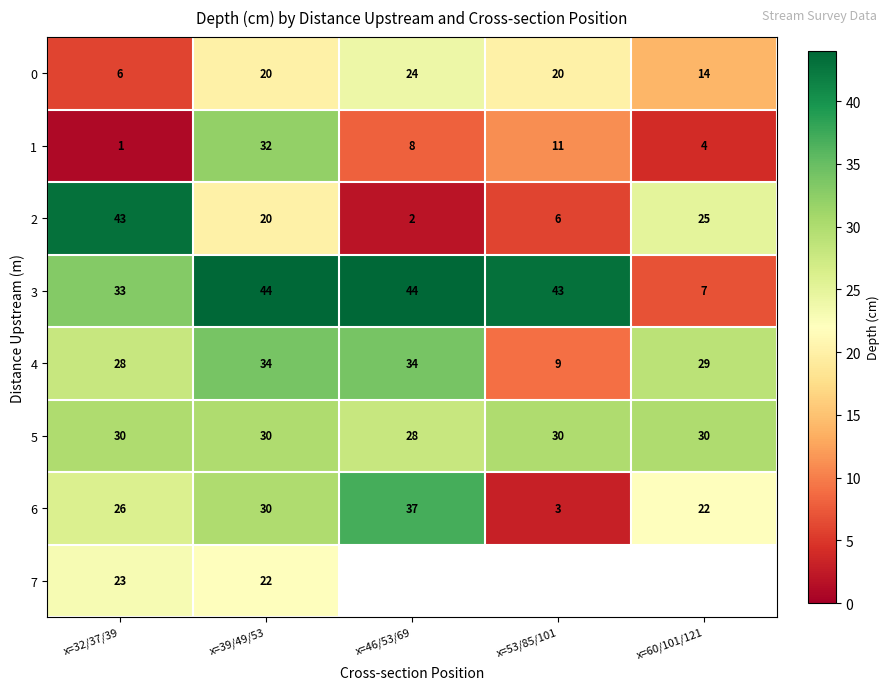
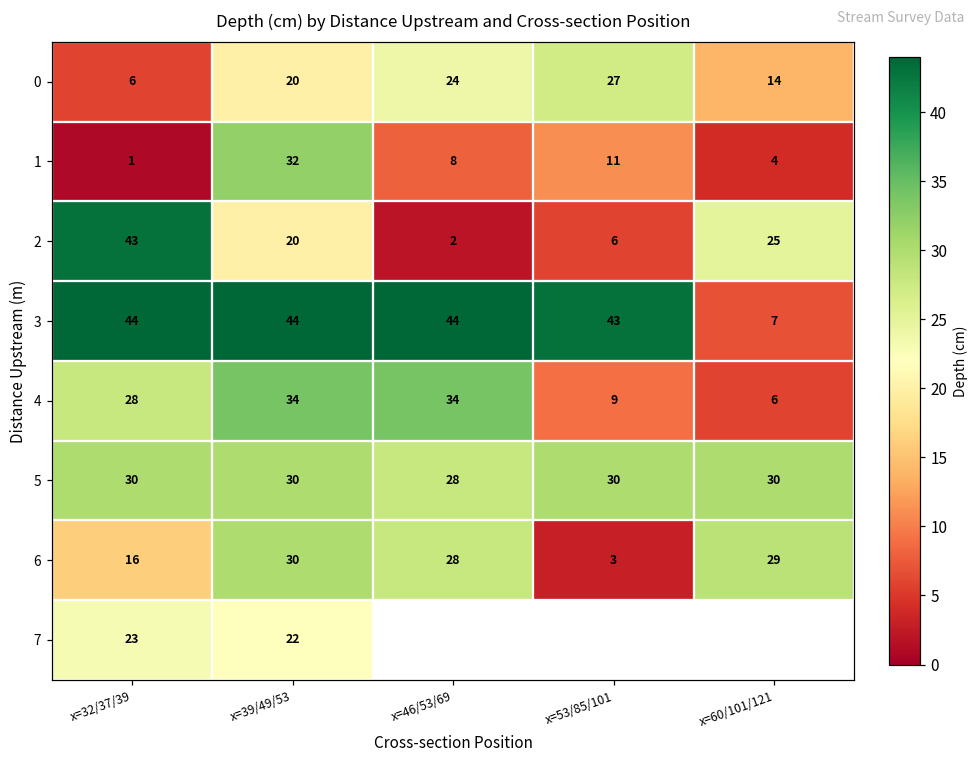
0, x=53/85/101: 20 -> 27
3, x=32/37/39: 33 -> 44
4, x=60/101/121: 29 -> 6
6, x=32/37/39: 26 -> 16
6, x=46/53/69: 37 -> 28
6, x=60/101/121: 22 -> 29
